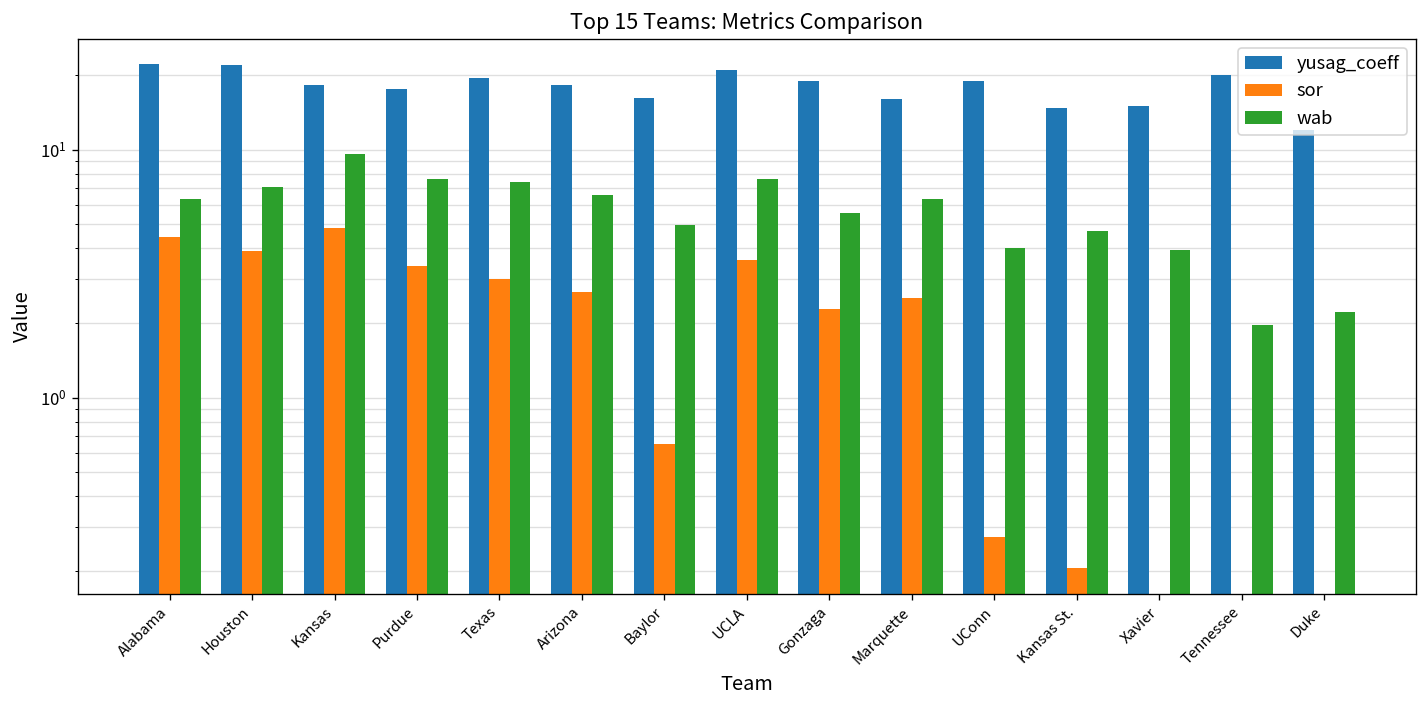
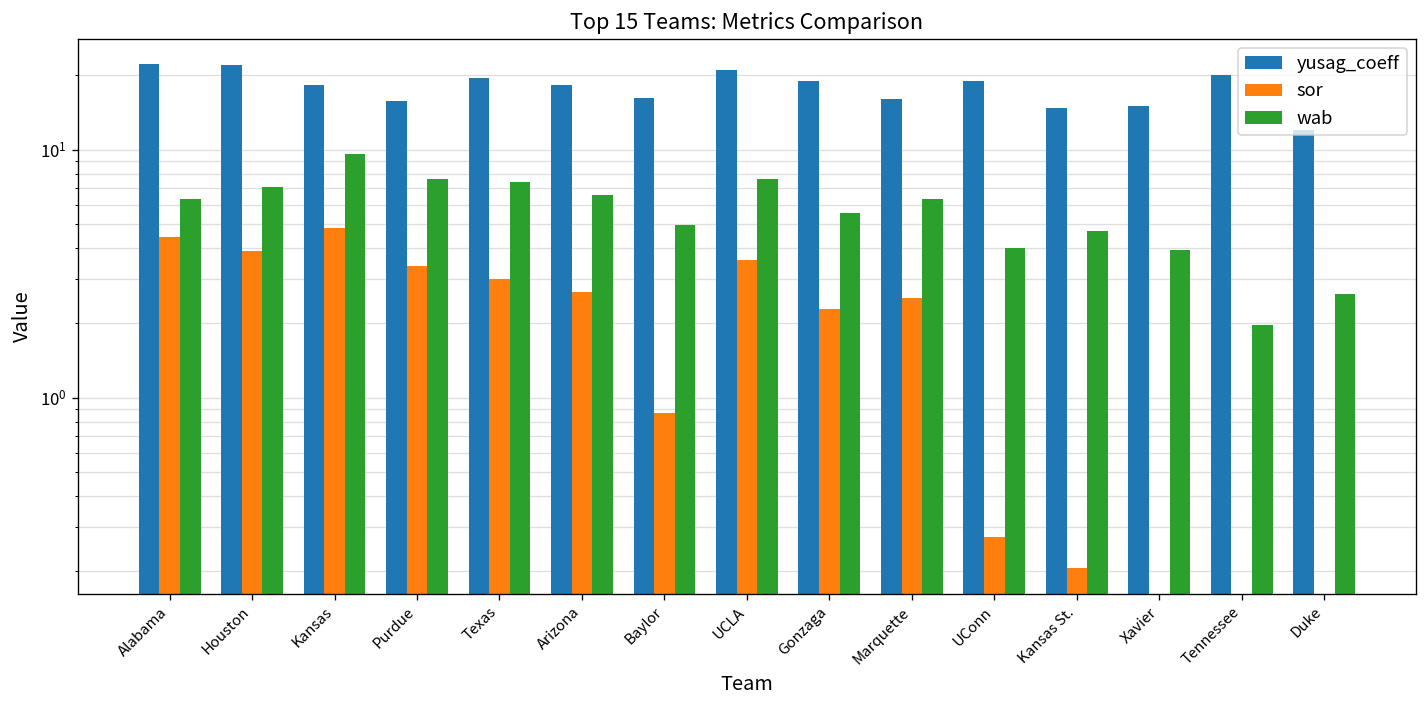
yusag_coeff, Purdue: 18 -> 16
sor, Baylor: 0.65 -> 0.87
wab, Duke: 2.2 -> 2.6
